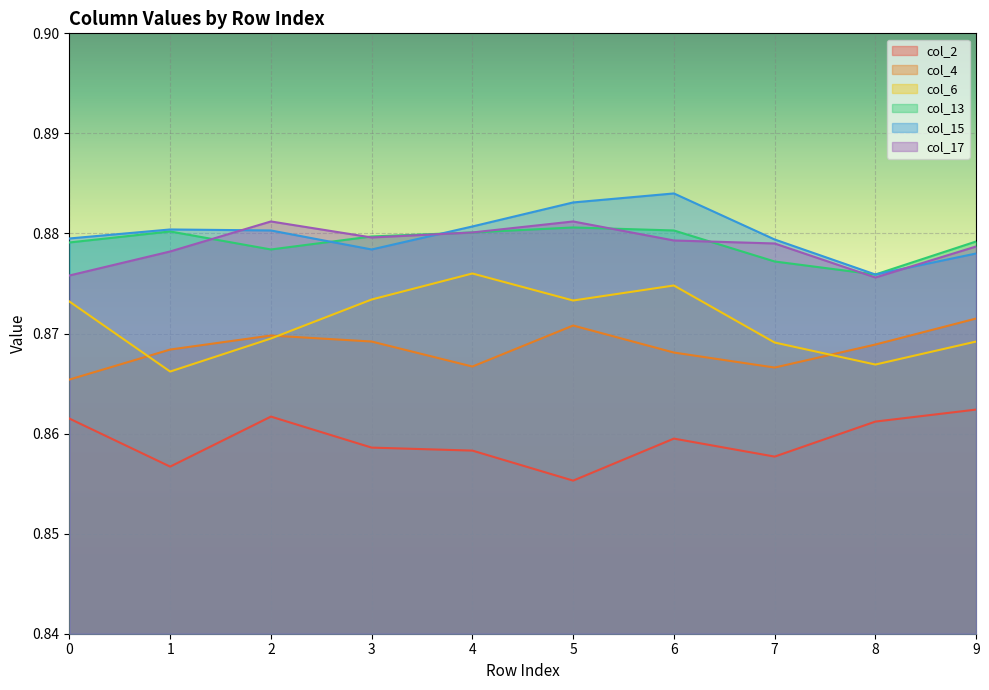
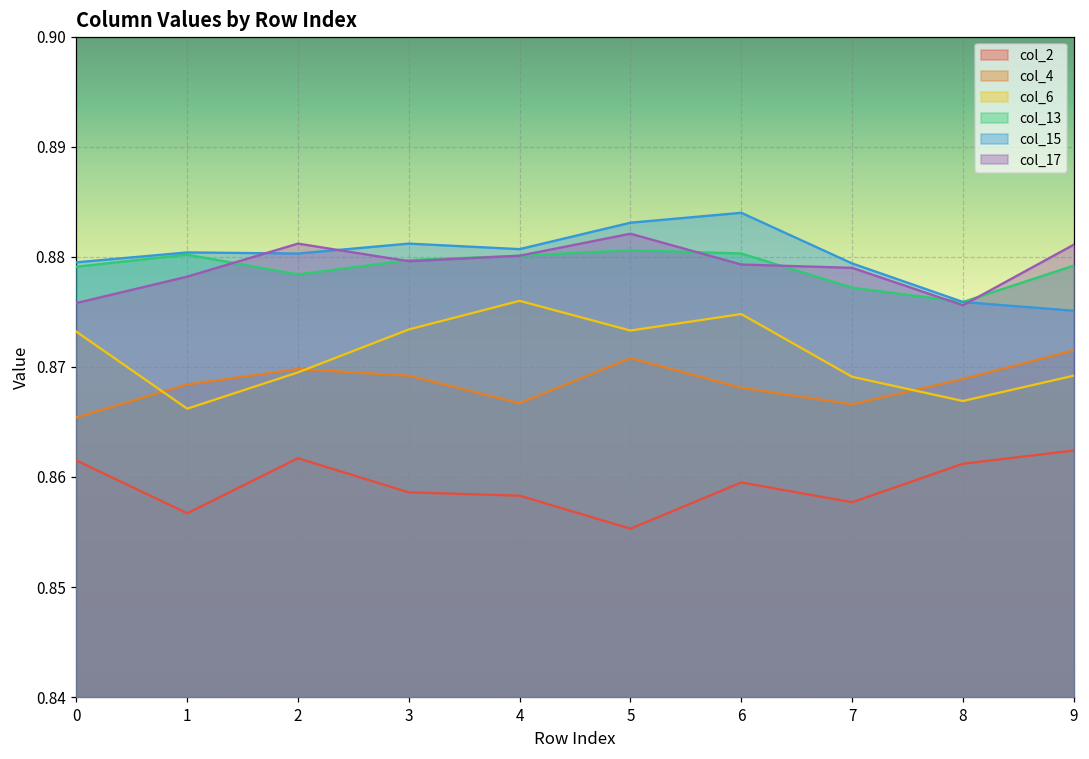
col_15, 3: 0.8784 -> 0.8812
col_17, 5: 0.8812 -> 0.8821
col_15, 9: 0.8780 -> 0.8751
col_17, 9: 0.8787 -> 0.8811
